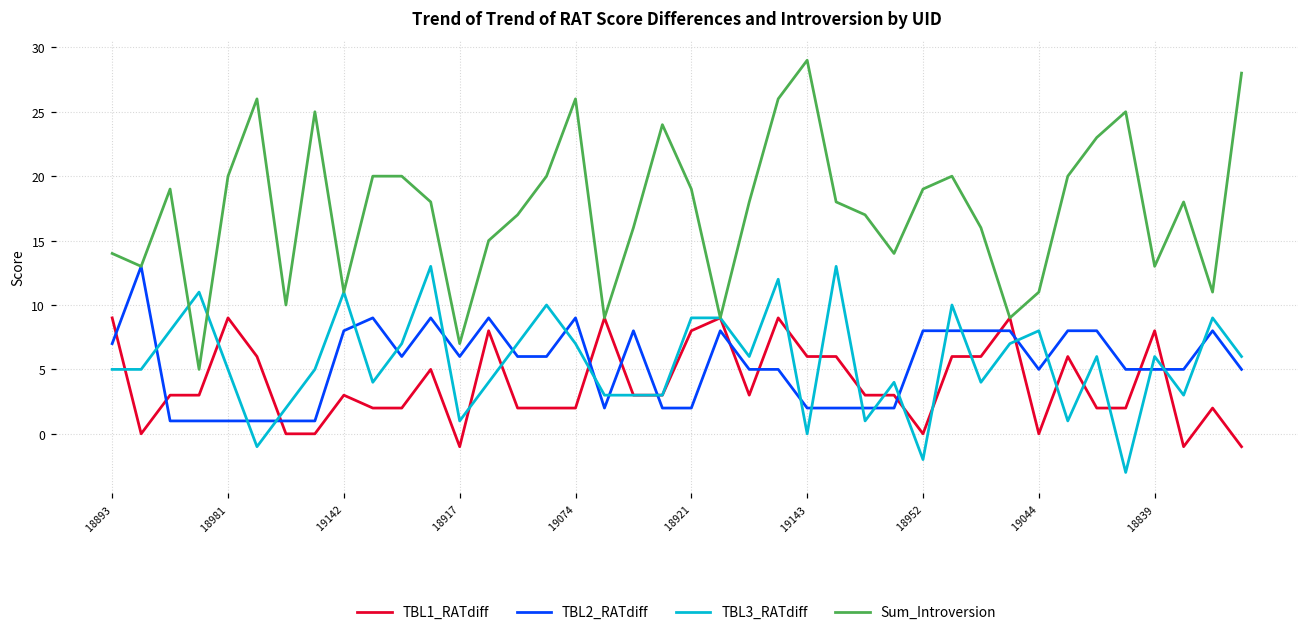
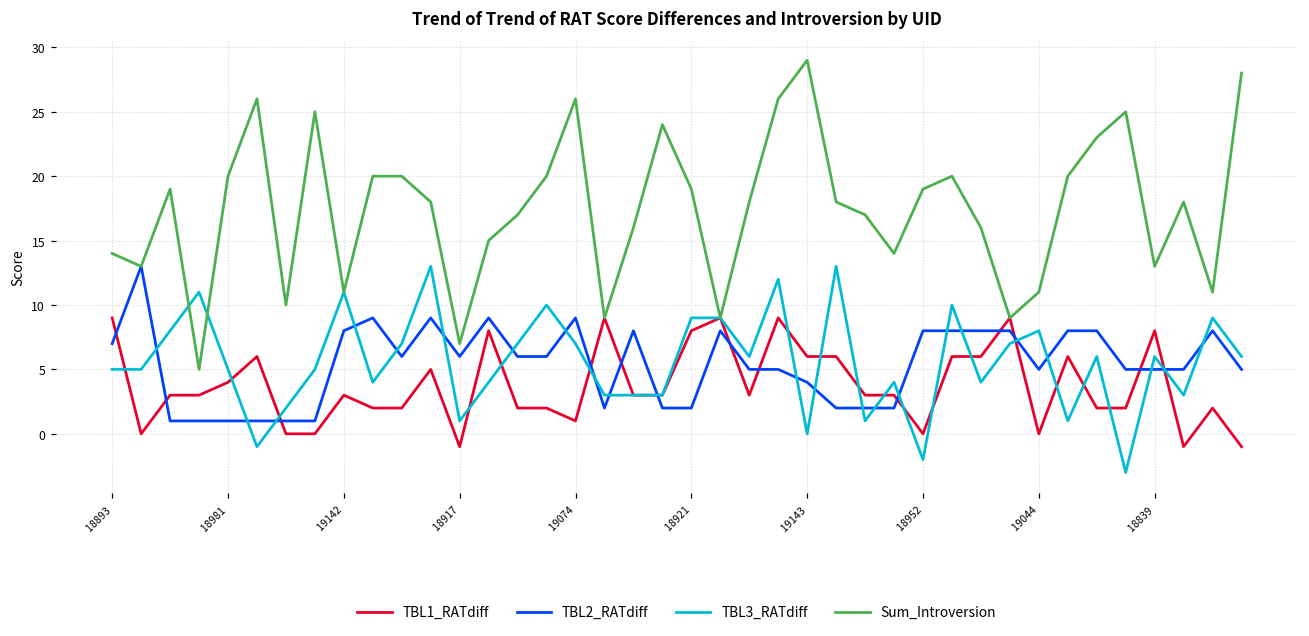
TBL1_RATdiff, 18981: 9 -> 4
TBL1_RATdiff, 19074: 2 -> 1
TBL2_RATdiff, 19143: 2 -> 4
